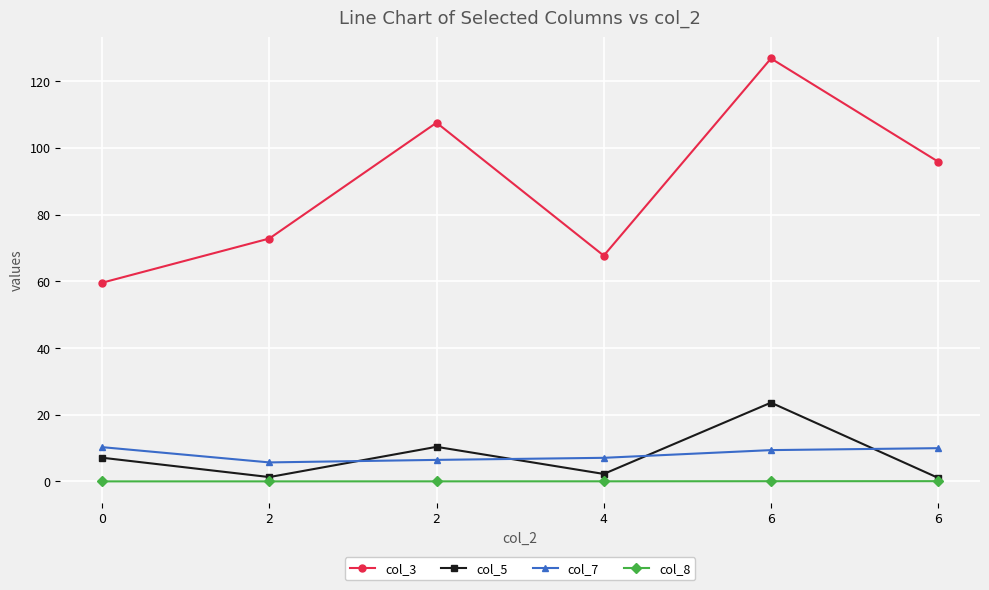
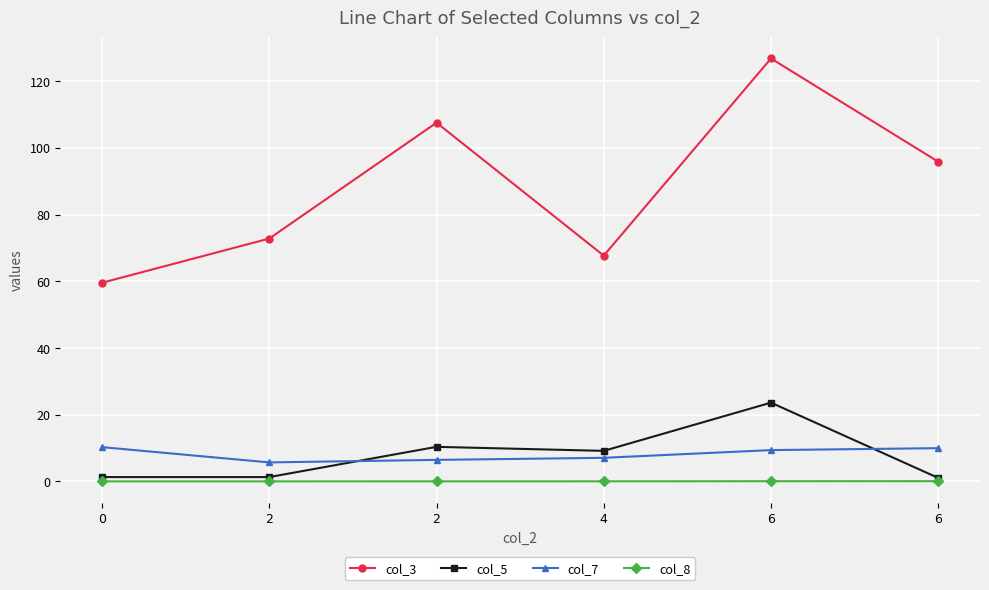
col_5, 0: 7 -> 1
col_5, 4: 2 -> 9
